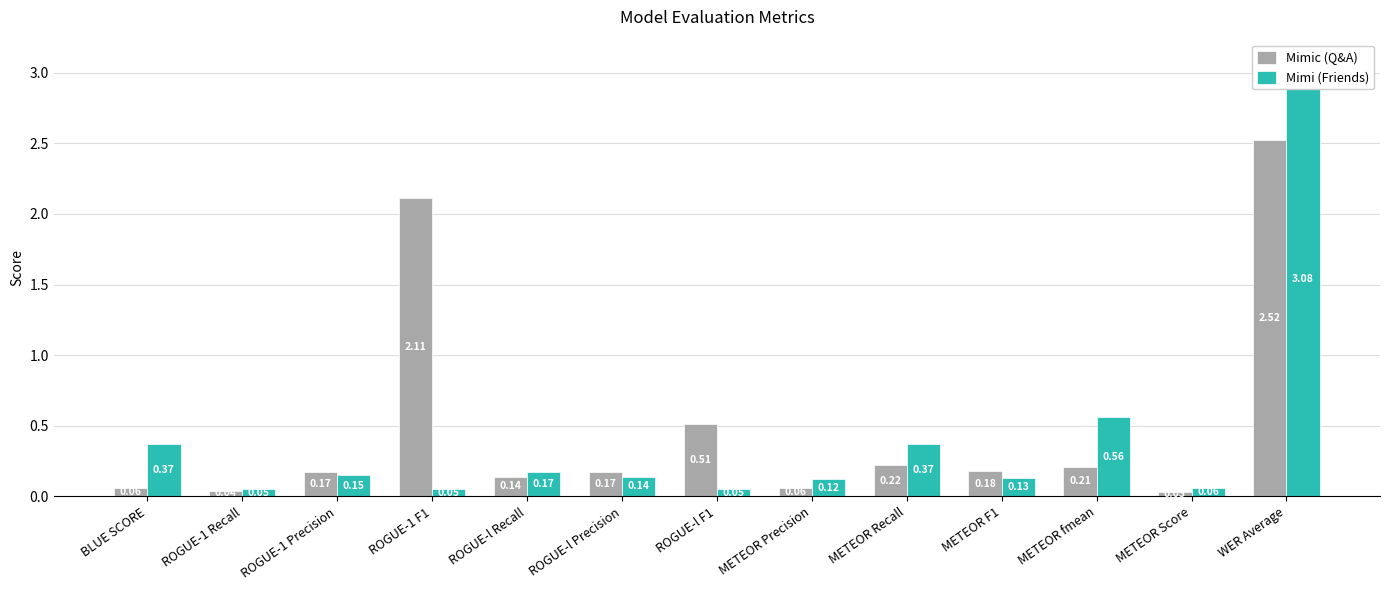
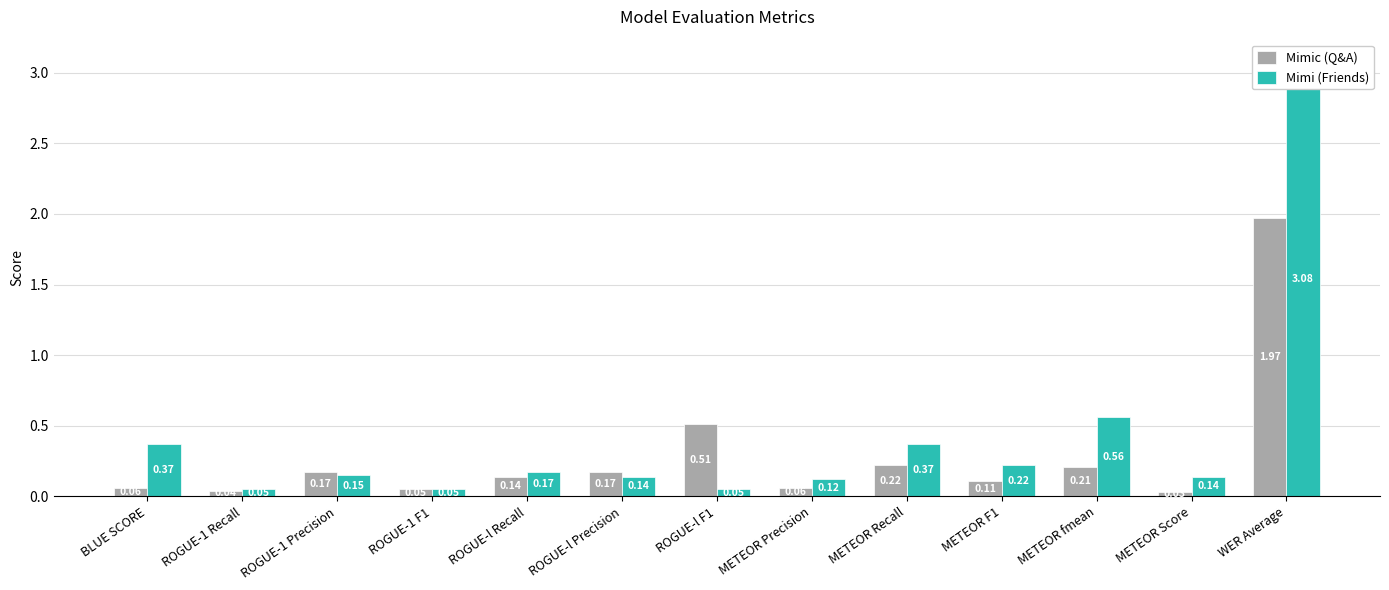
Mimic (Q&A), ROGUE-1 F1: 2.11 -> 0.05
Mimic (Q&A), METEOR F1: 0.18 -> 0.11
Mimi (Friends), METEOR F1: 0.13 -> 0.22
Mimi (Friends), METEOR Score: 0.06 -> 0.14
Mimic (Q&A), WER Average: 2.52 -> 1.97
